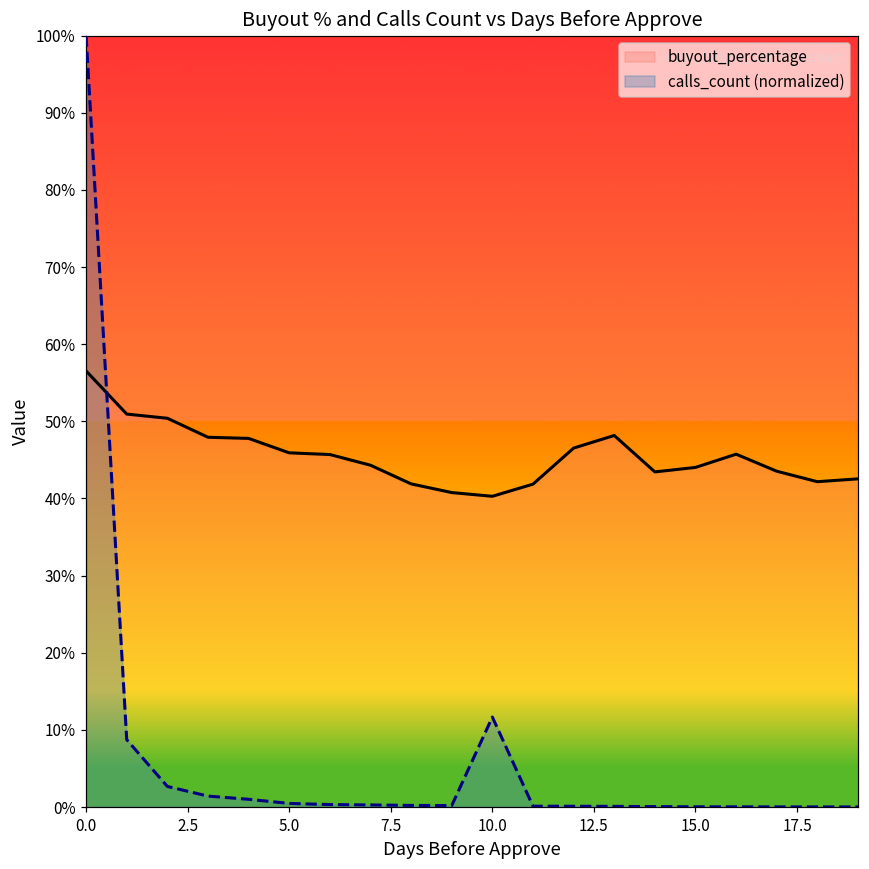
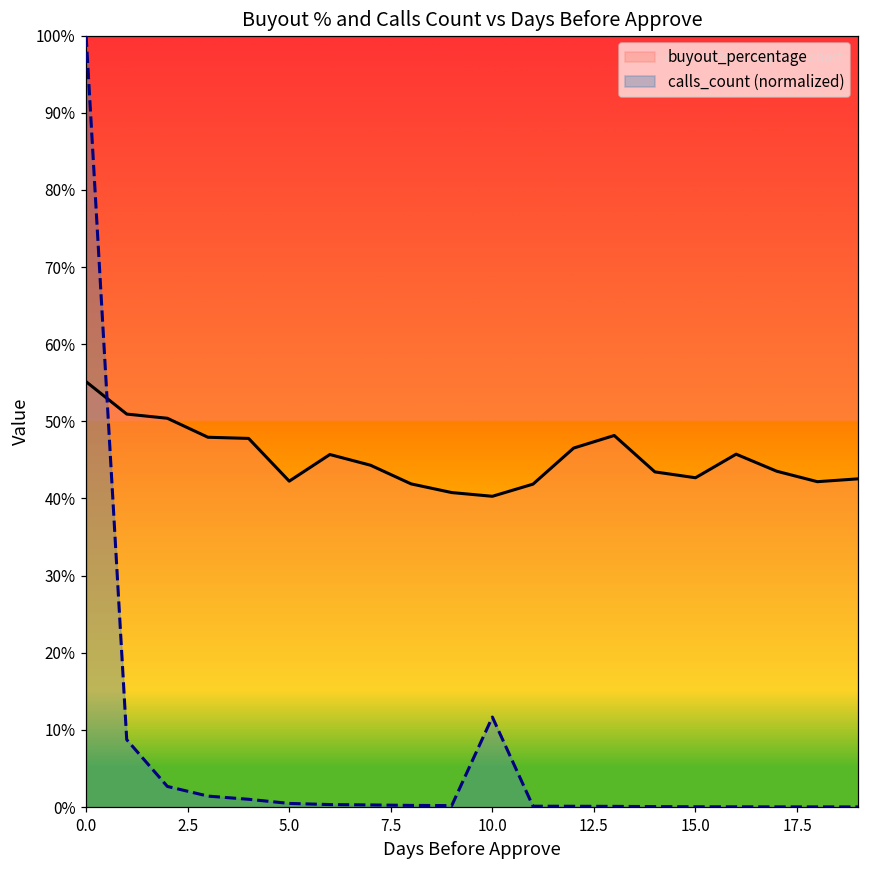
buyout_percentage, 0.0: 57% -> 55%
buyout_percentage, 5.0: 46% -> 42%
buyout_percentage, 15.0: 44% -> 43%
